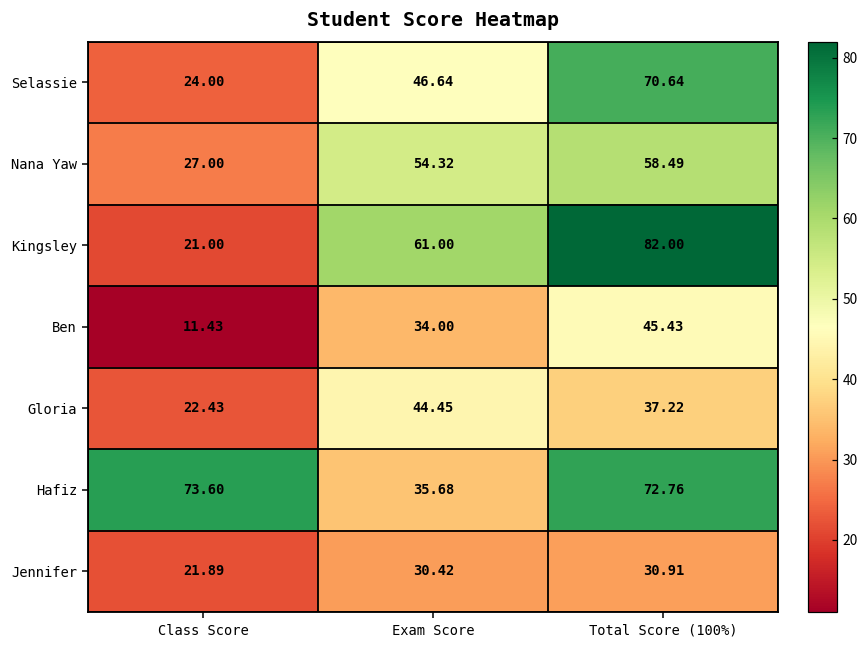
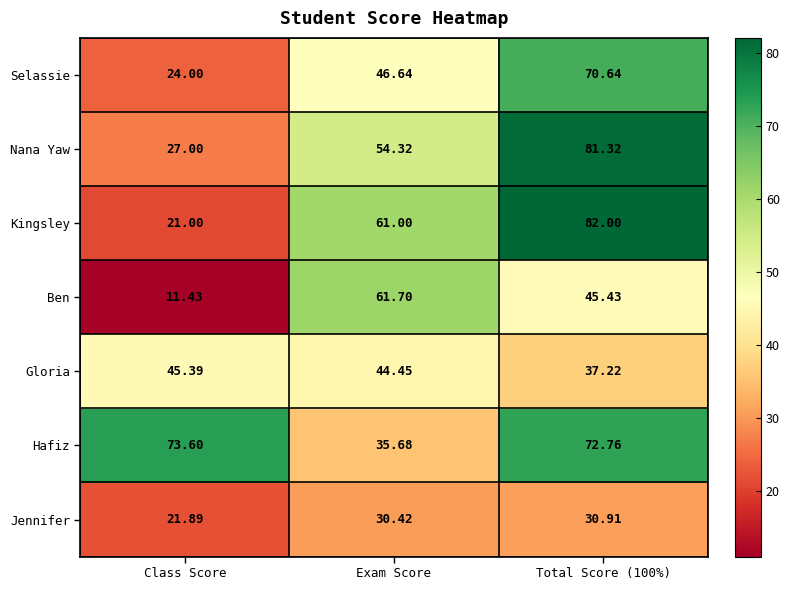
Nana Yaw, Total Score (100%): 58.49 -> 81.32
Ben, Exam Score: 34.00 -> 61.70
Gloria, Class Score: 22.43 -> 45.39
